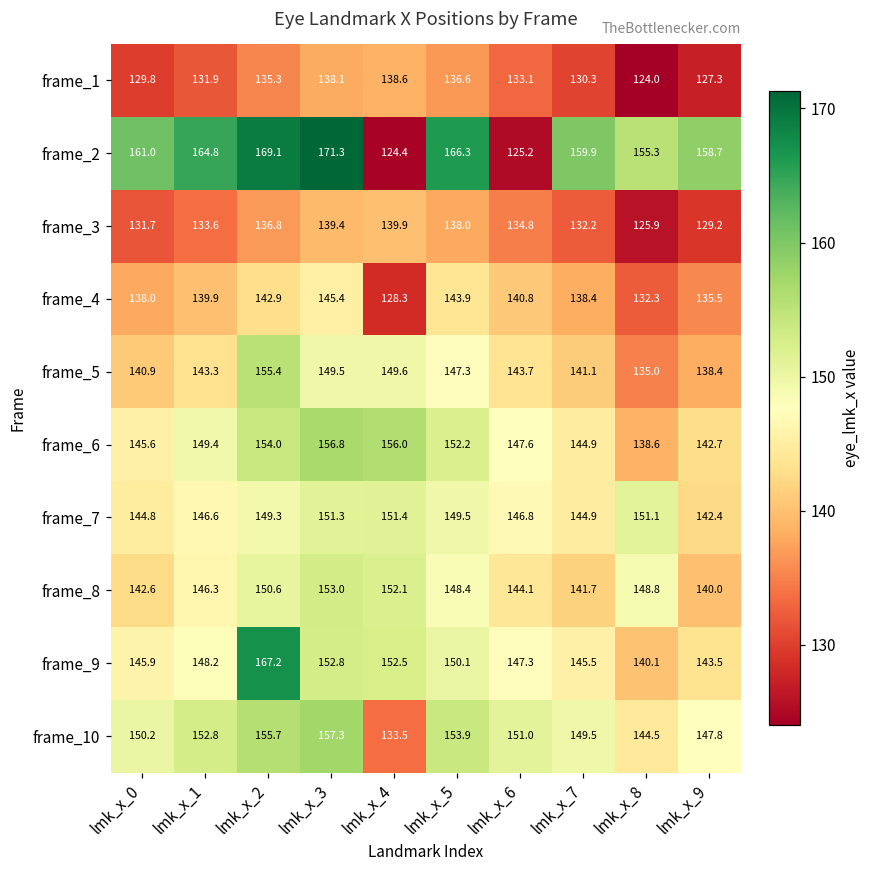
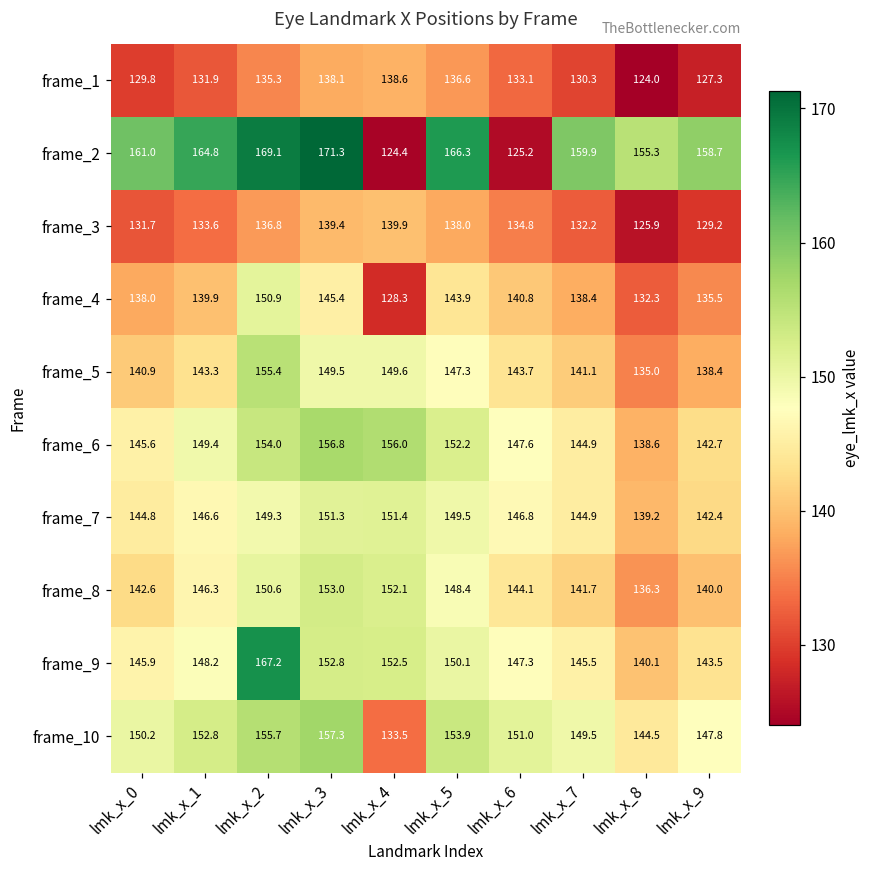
frame_4, lmk_x_2: 142.9 -> 150.9
frame_7, lmk_x_8: 151.1 -> 139.2
frame_8, lmk_x_8: 148.8 -> 136.3
